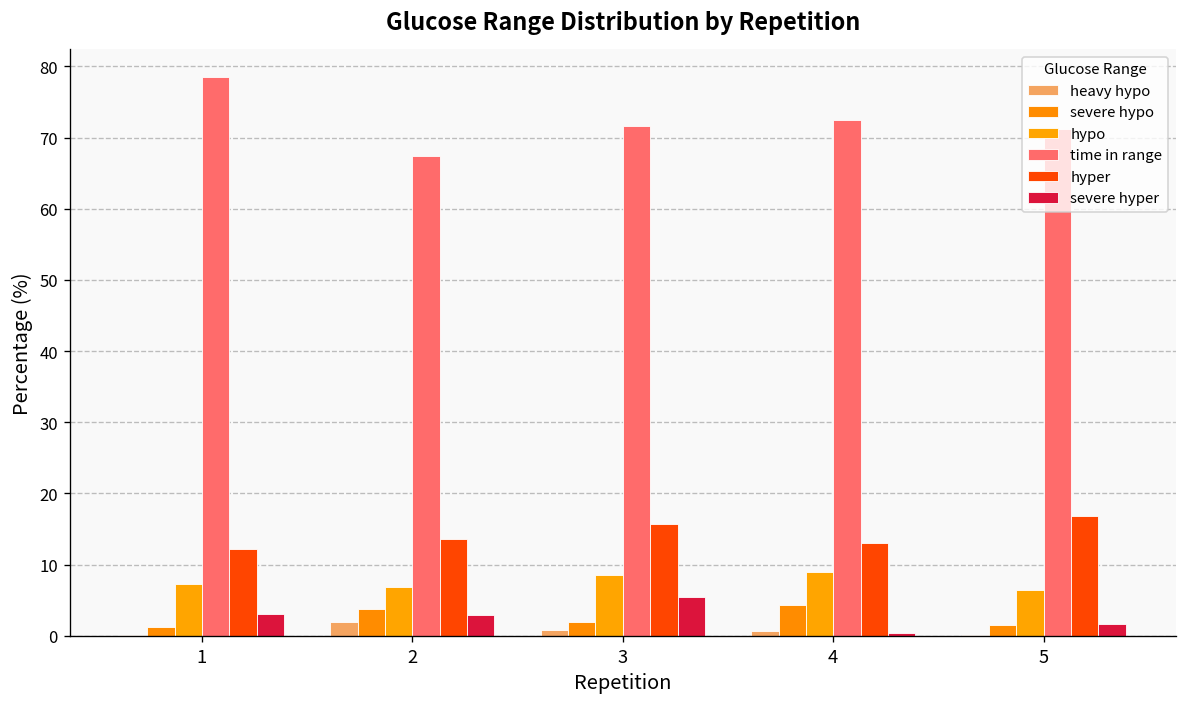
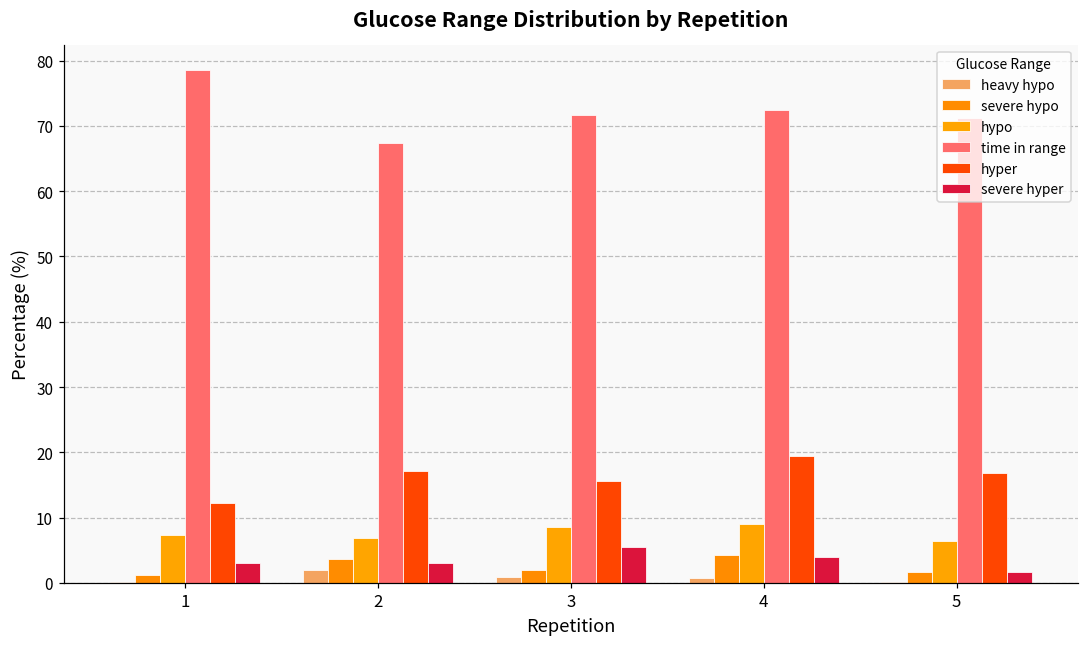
hyper, 2: 14 -> 17
hyper, 4: 13 -> 19
severe hyper, 4: 0 -> 4
